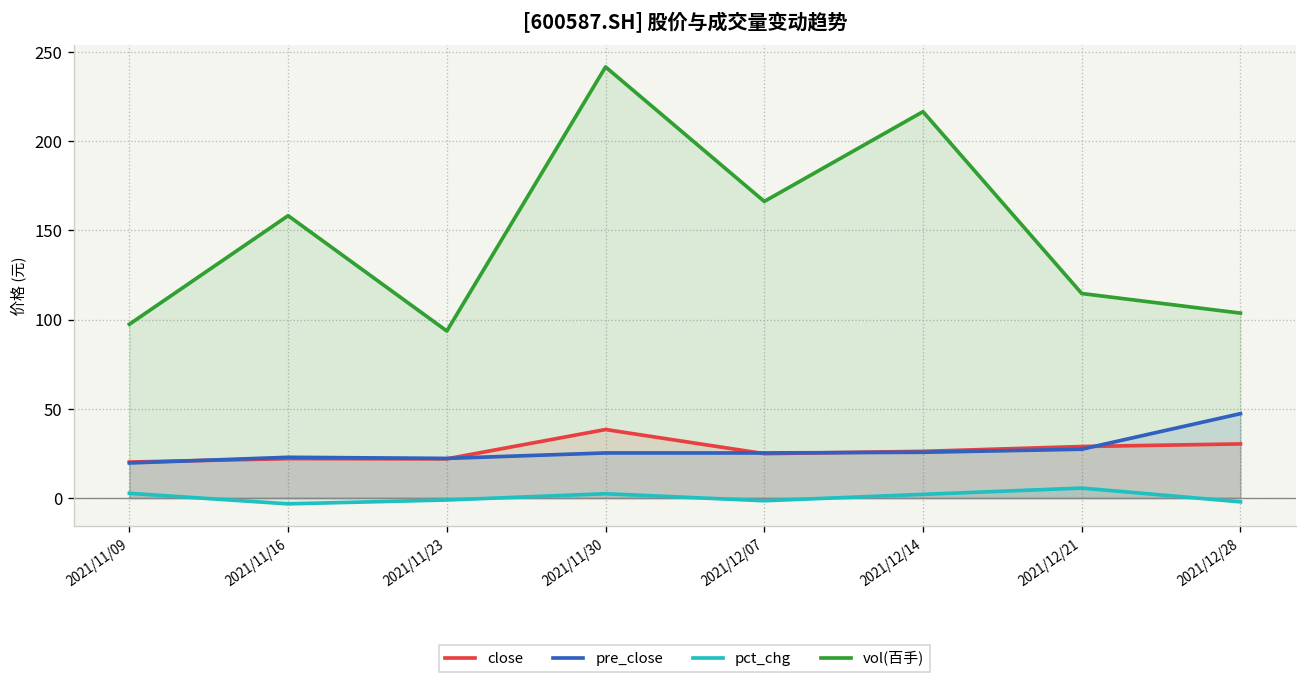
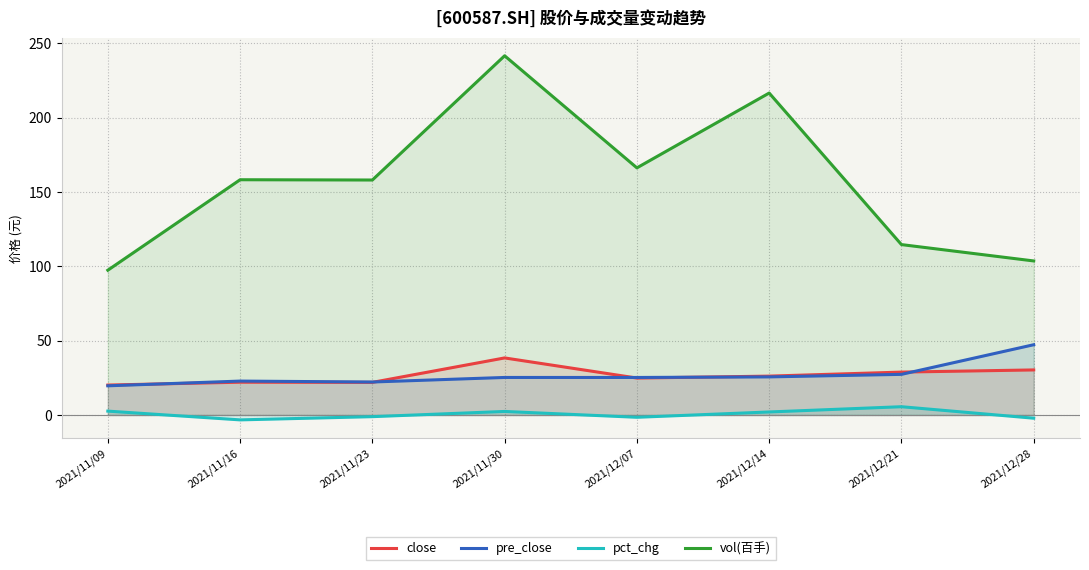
vol(百手), 2021/11/23: 94 -> 158
